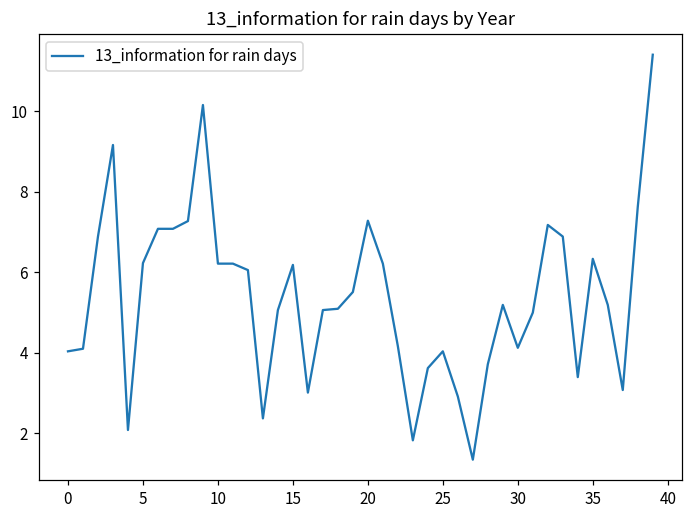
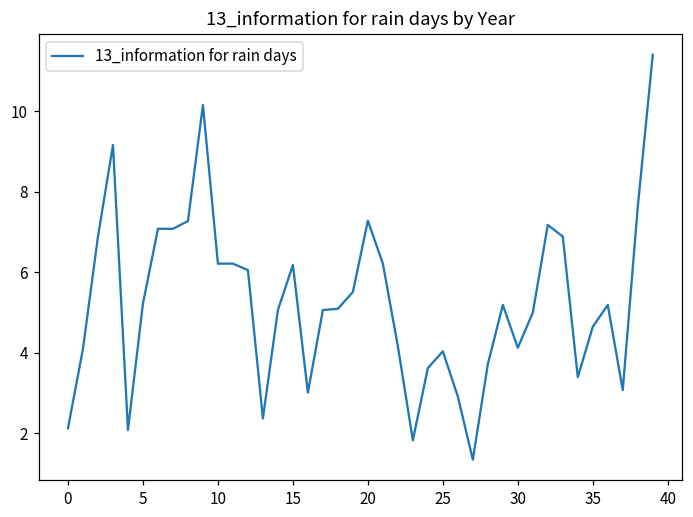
0: 4.0 -> 2.1
5: 6.2 -> 5.2
35: 6.3 -> 4.6
